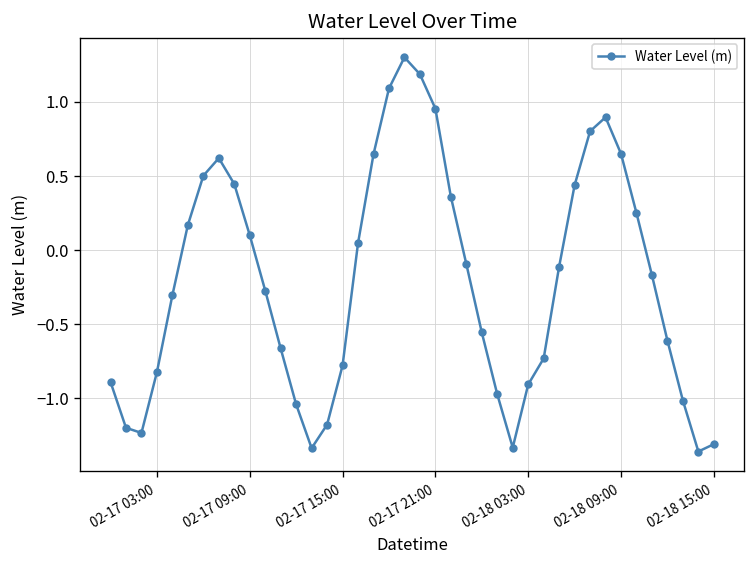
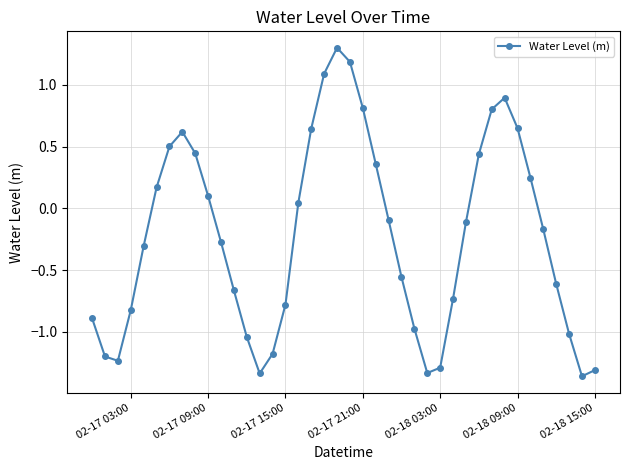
02-17 21:00: 0.96 -> 0.81
02-18 03:00: -0.91 -> -1.29
